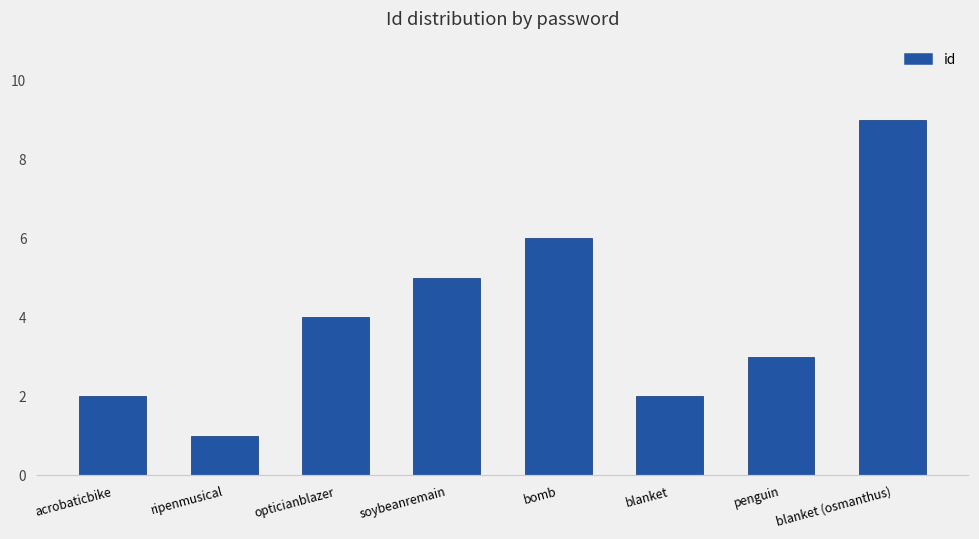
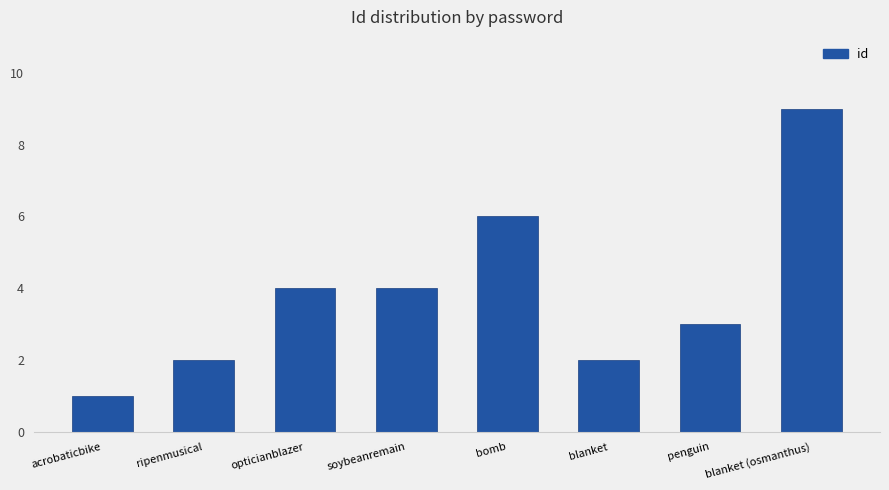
acrobaticbike: 2 -> 1
ripenmusical: 1 -> 2
soybeanremain: 5 -> 4
